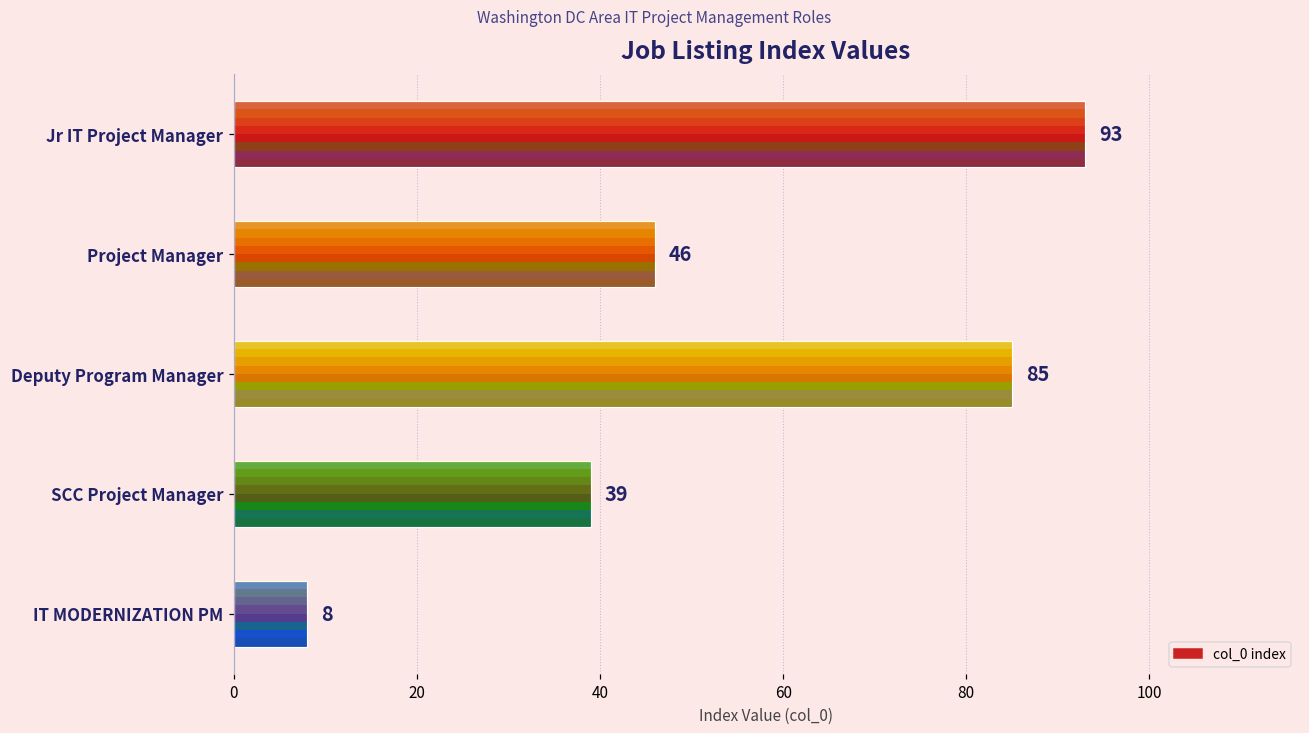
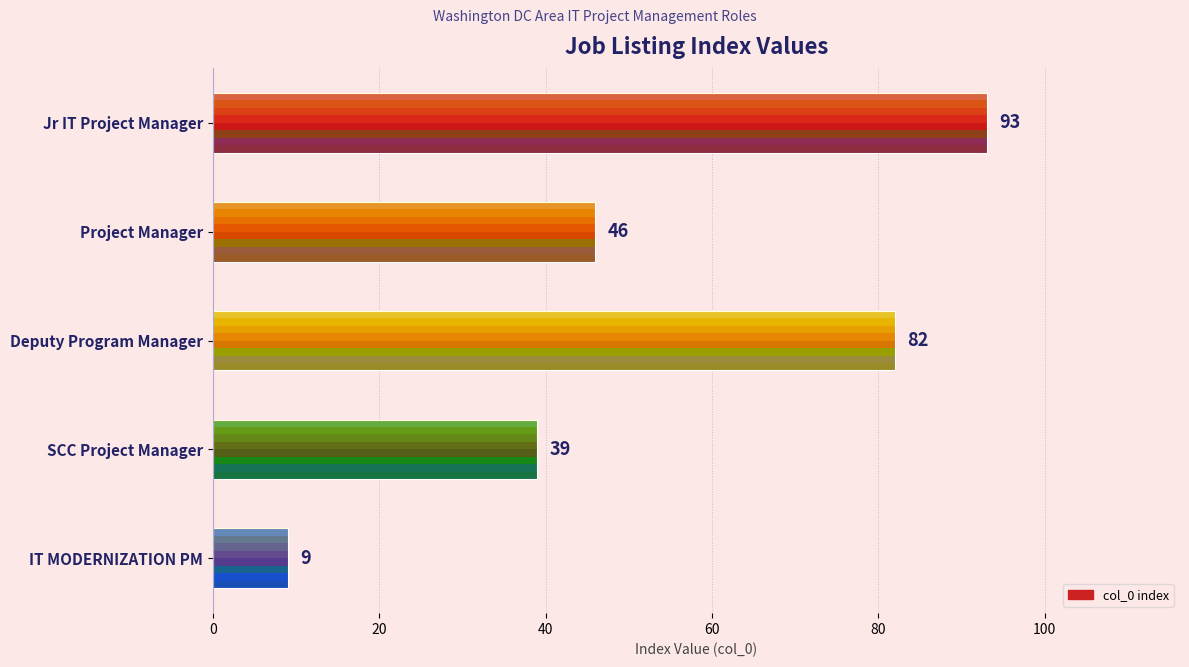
Deputy Program Manager: 85 -> 82
IT MODERNIZATION PM: 8 -> 9
